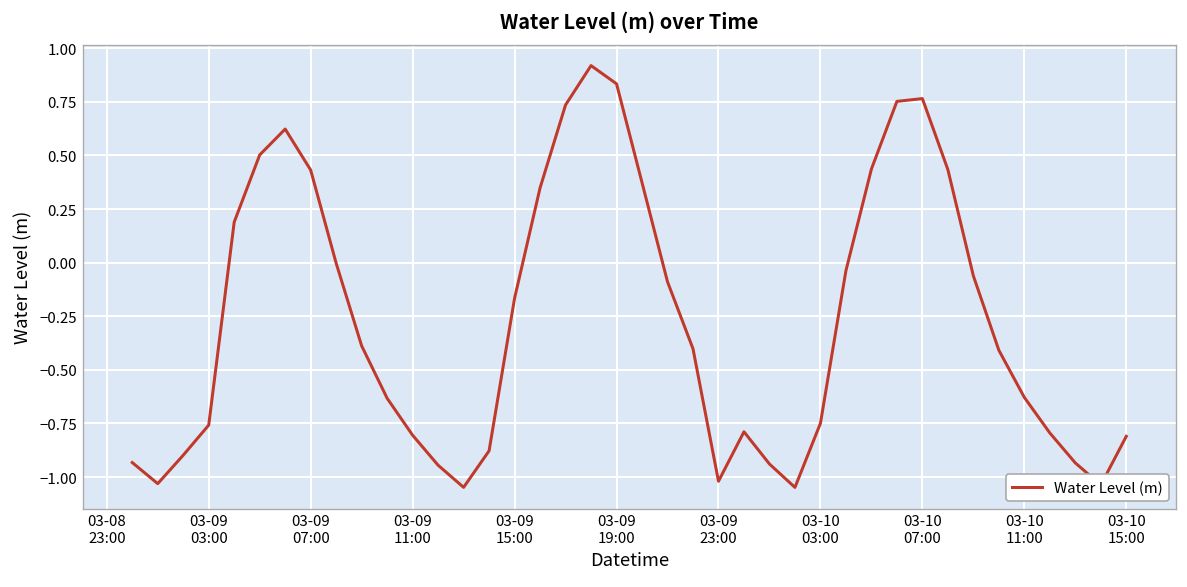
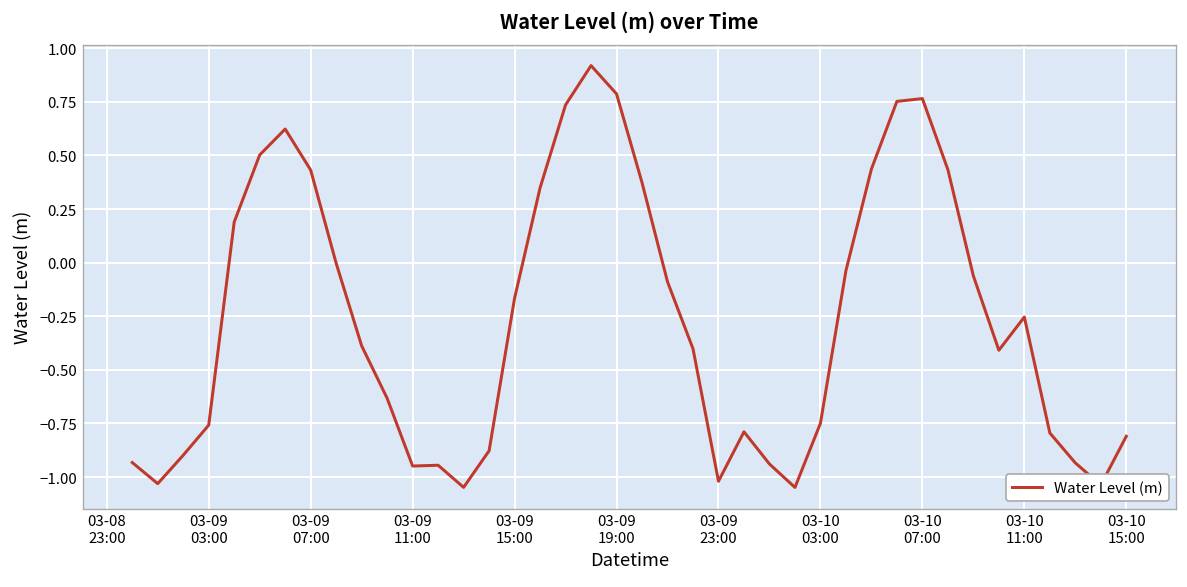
03-09 11:00: -0.81 -> -0.95
03-09 19:00: 0.83 -> 0.79
03-10 11:00: -0.63 -> -0.25
